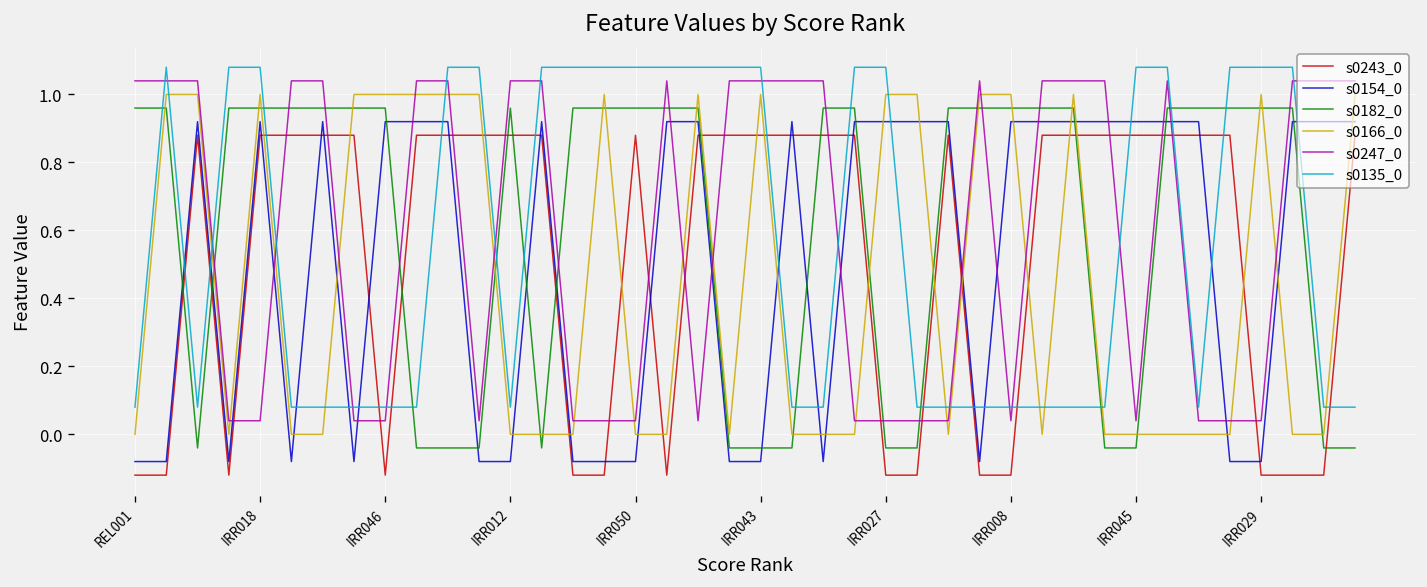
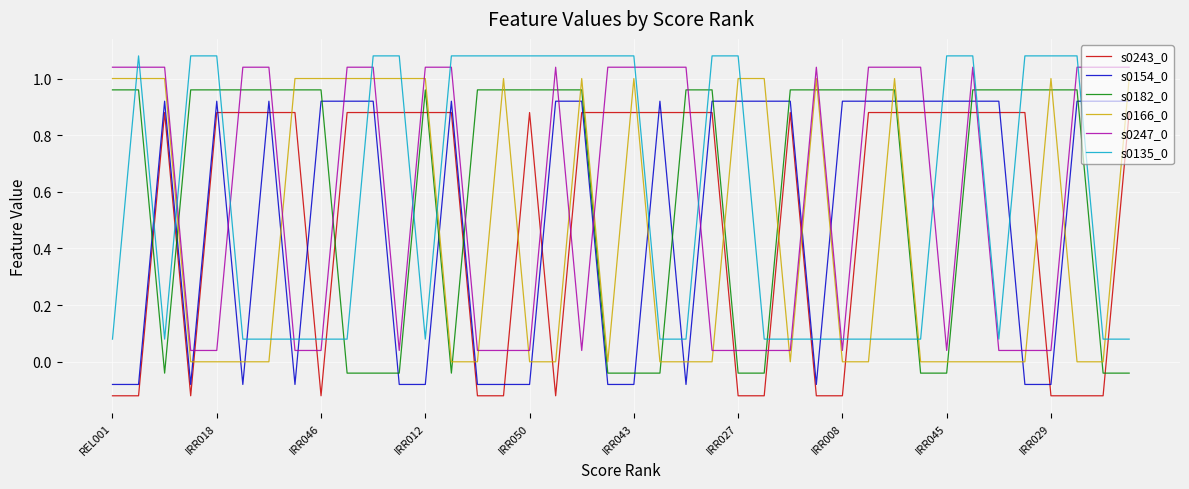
s0166_0, REL001: 0 -> 1
s0166_0, IRR018: 1 -> 0
s0166_0, IRR012: 0 -> 1
s0166_0, IRR008: 1 -> 0
